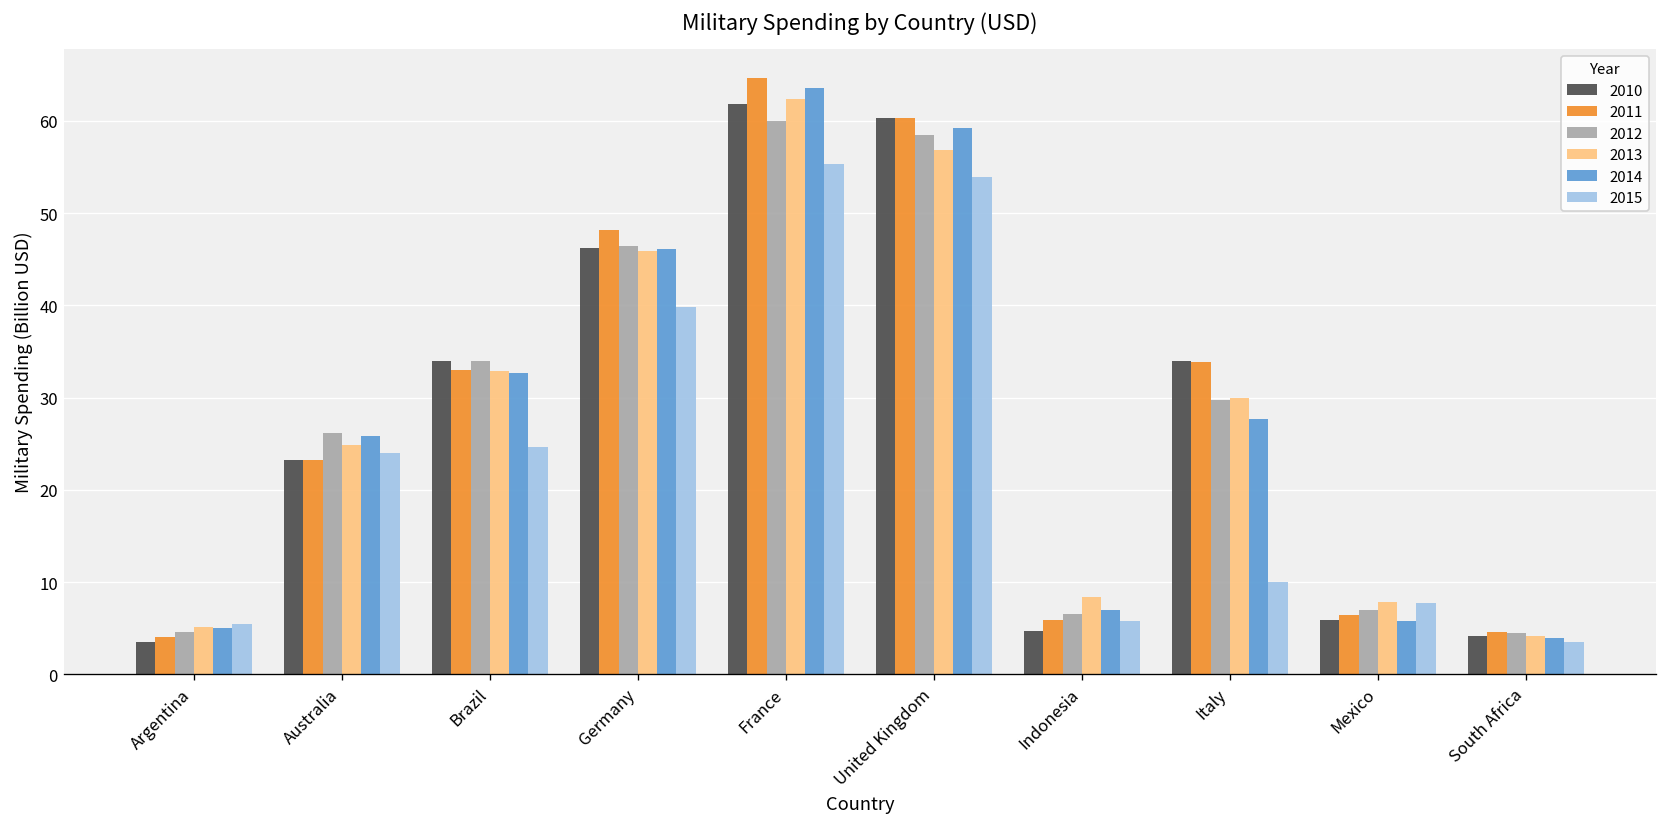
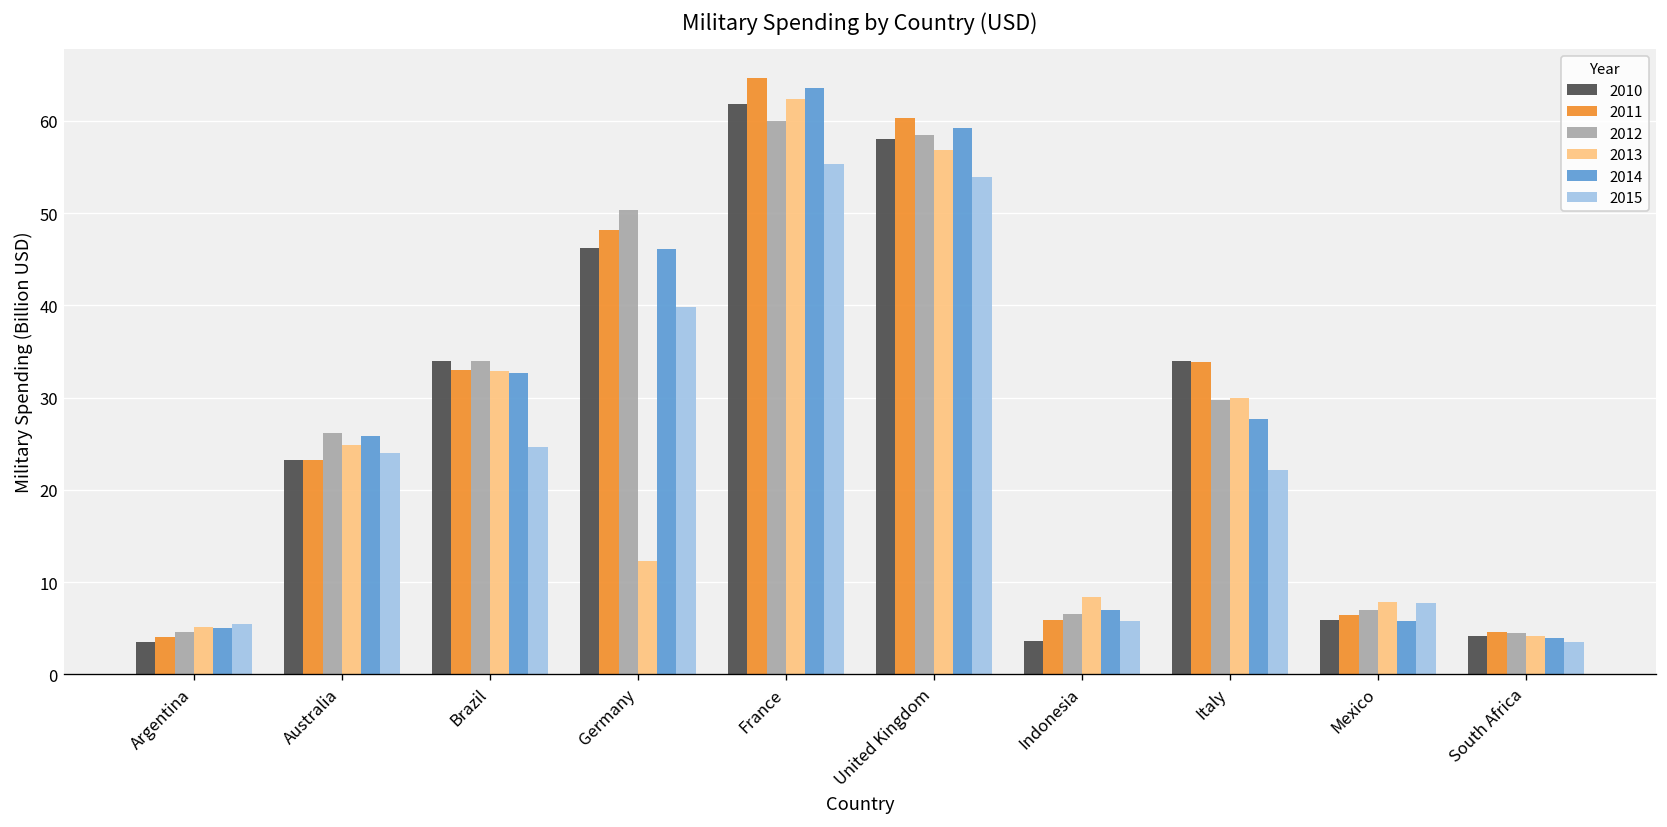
2012, Germany: 46 -> 50
2013, Germany: 46 -> 12
2010, United Kingdom: 60 -> 58
2010, Indonesia: 5 -> 4
2015, Italy: 10 -> 22
